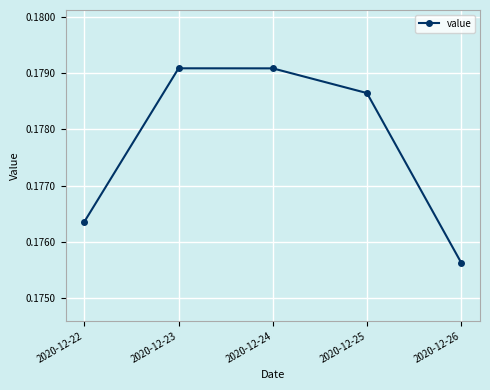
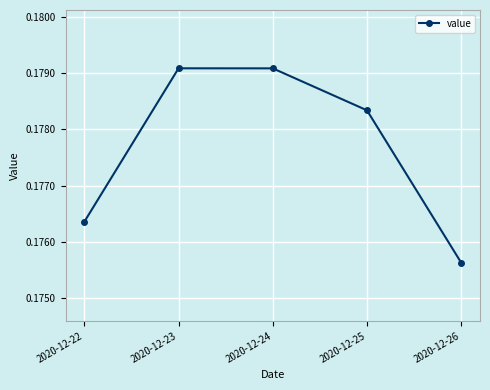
2020-12-25: 0.1786 -> 0.1783
